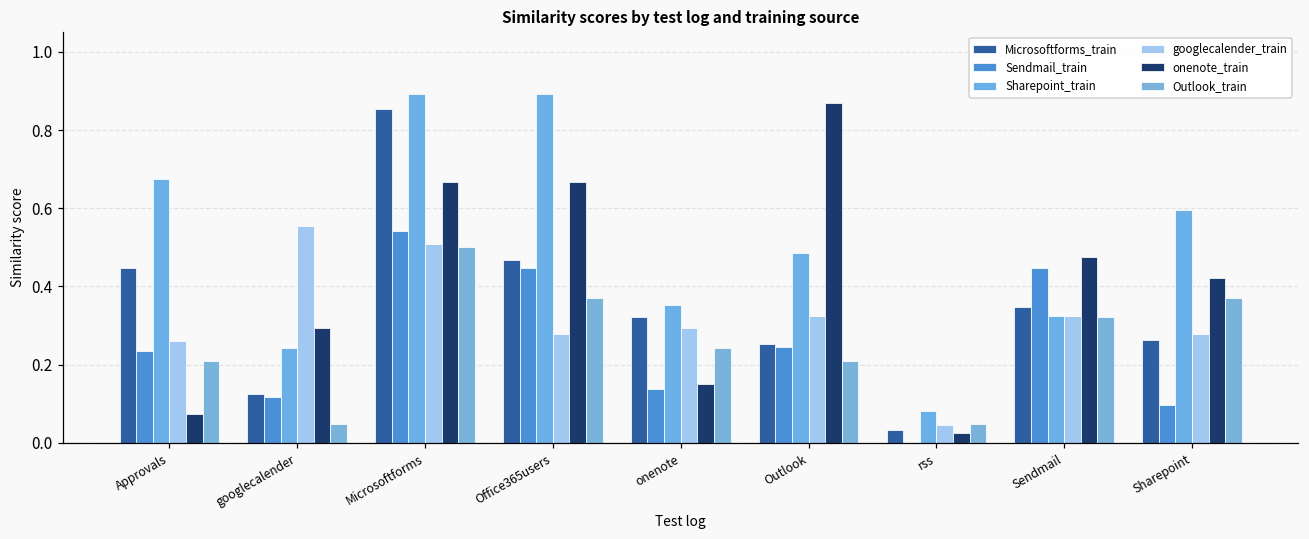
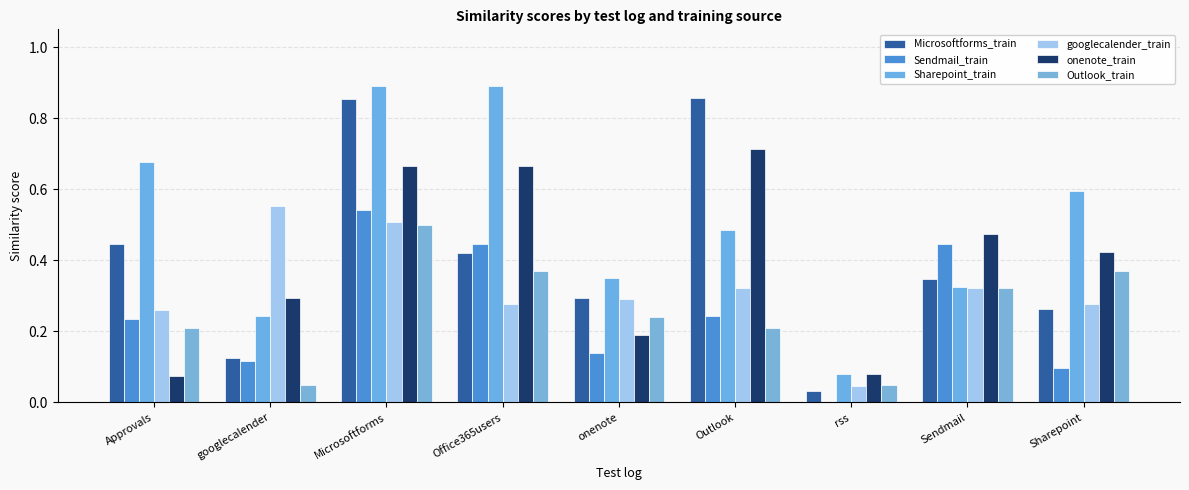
Microsoftforms_train, Office365users: 0.47 -> 0.42
Microsoftforms_train, onenote: 0.32 -> 0.29
onenote_train, onenote: 0.15 -> 0.19
Microsoftforms_train, Outlook: 0.25 -> 0.86
onenote_train, Outlook: 0.87 -> 0.71
onenote_train, rss: 0.02 -> 0.08
